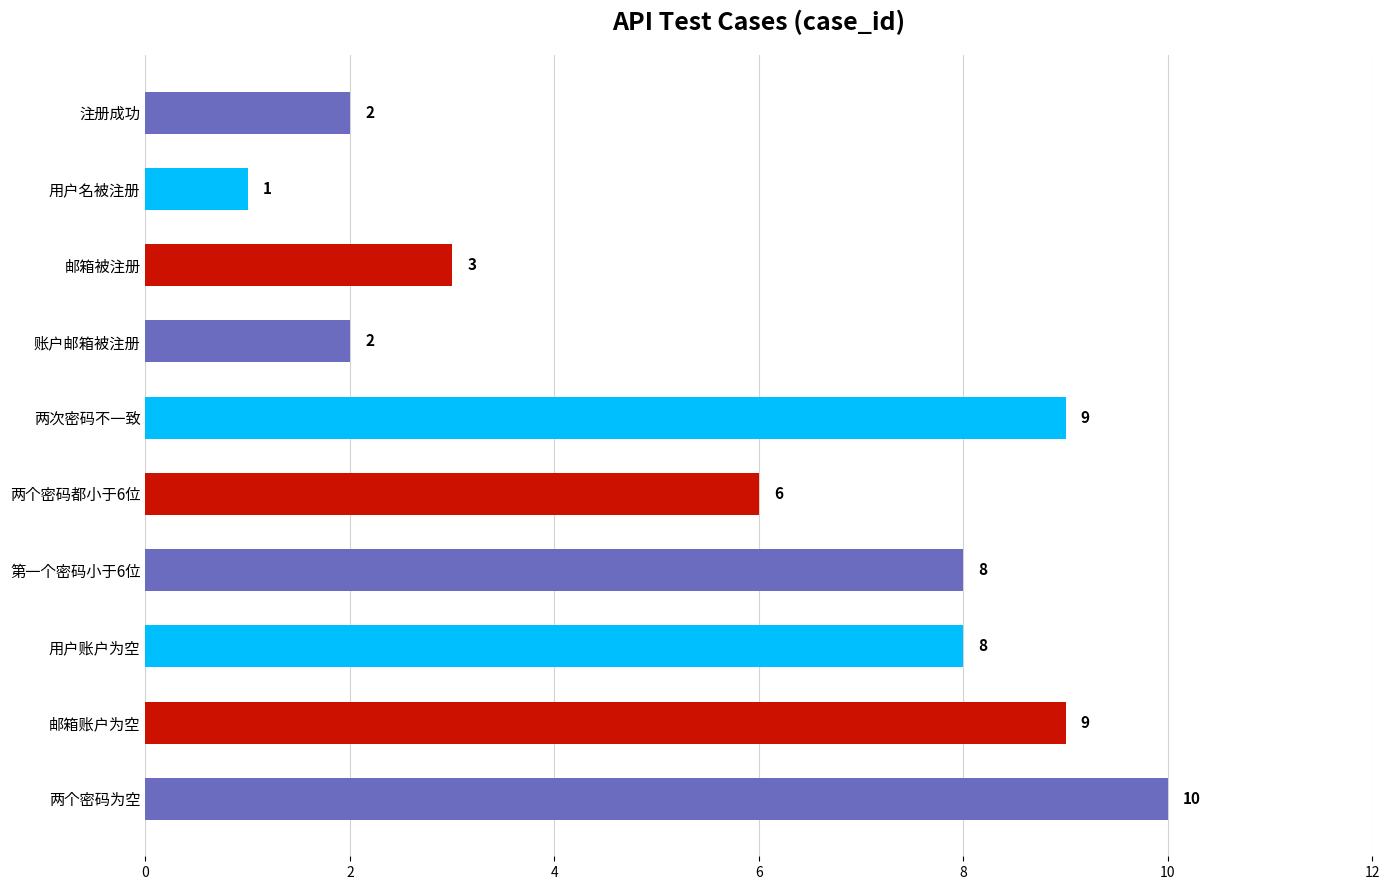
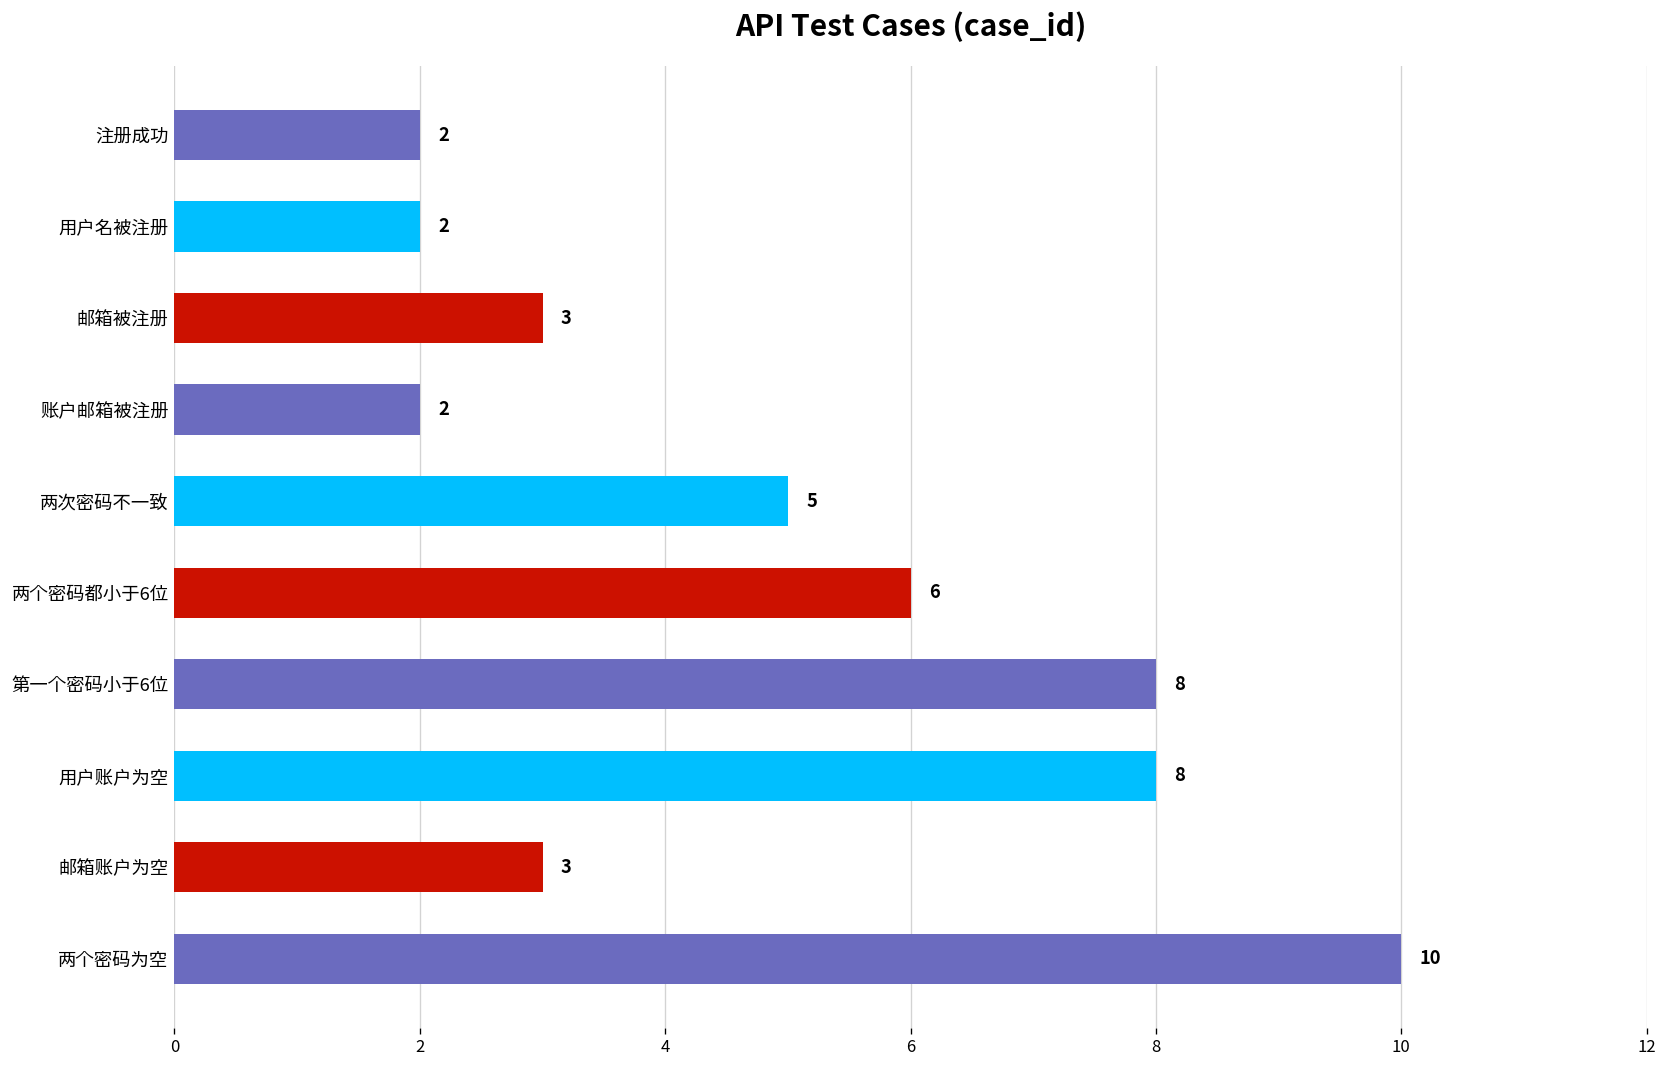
用户名被注册: 1 -> 2
两次密码不一致: 9 -> 5
邮箱账户为空: 9 -> 3
